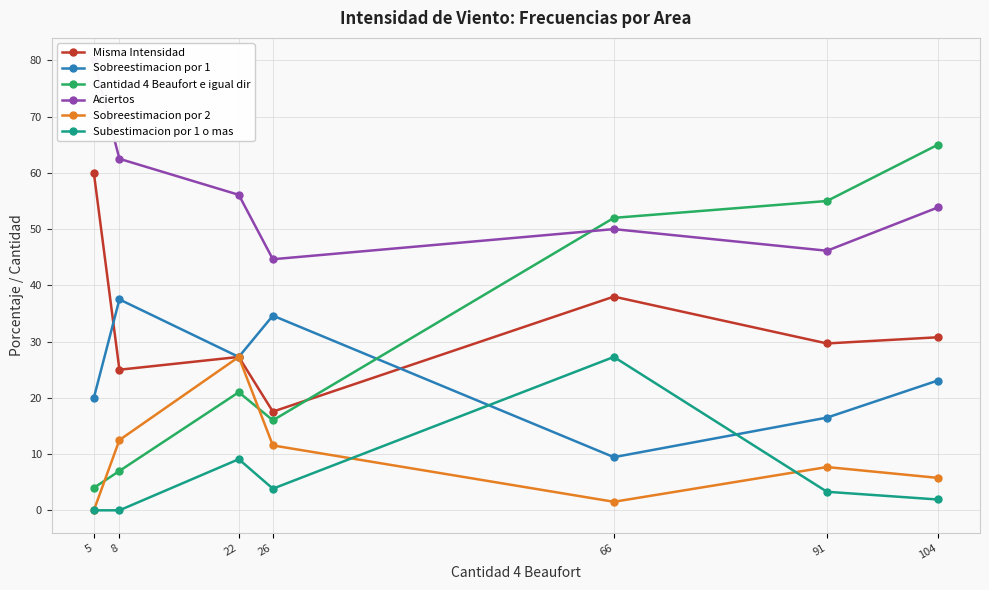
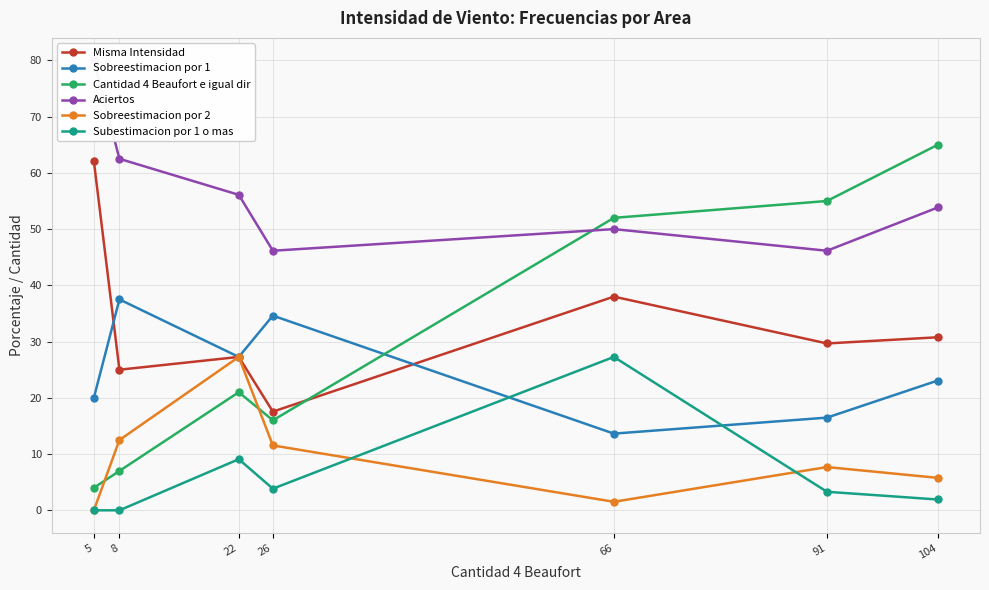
Misma Intensidad, 5: 60 -> 62
Aciertos, 26: 45 -> 46
Sobreestimacion por 1, 66: 9 -> 14
